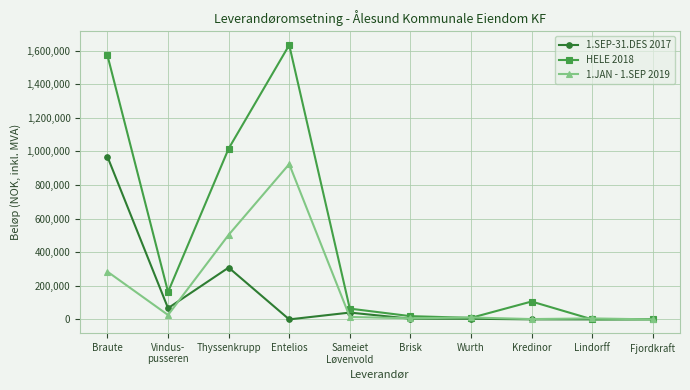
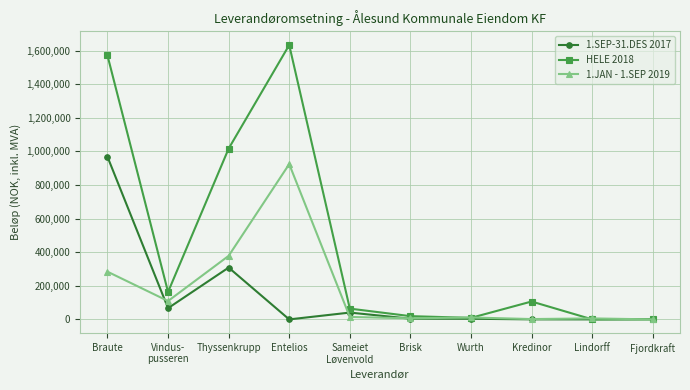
1.JAN - 1.SEP 2019, Vindus- pusseren: 30,000 -> 110,000
1.JAN - 1.SEP 2019, Thyssenkrupp: 500,000 -> 380,000
